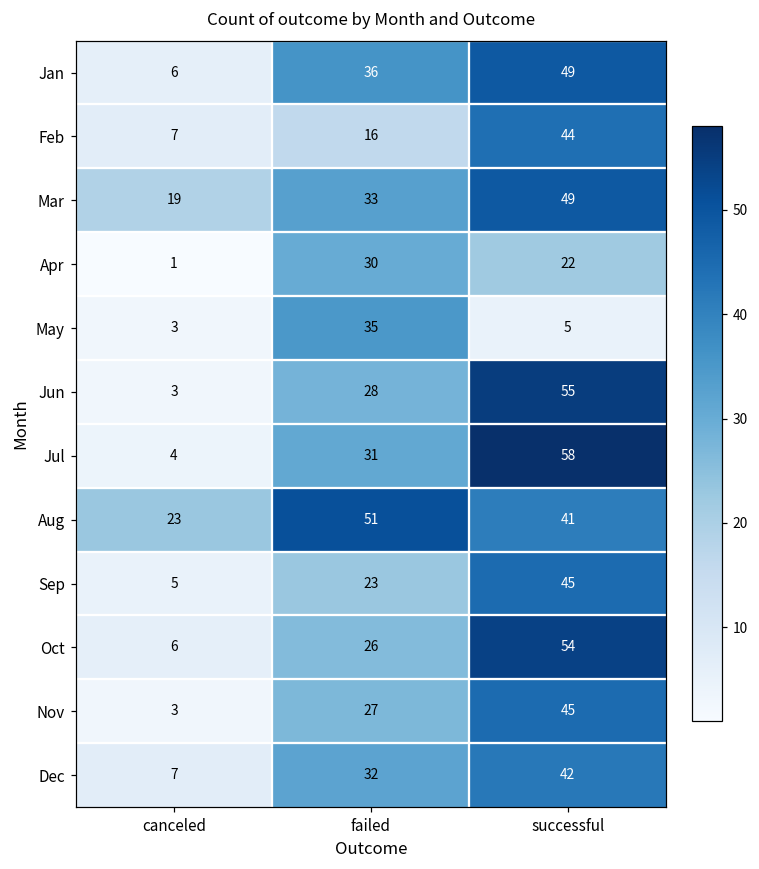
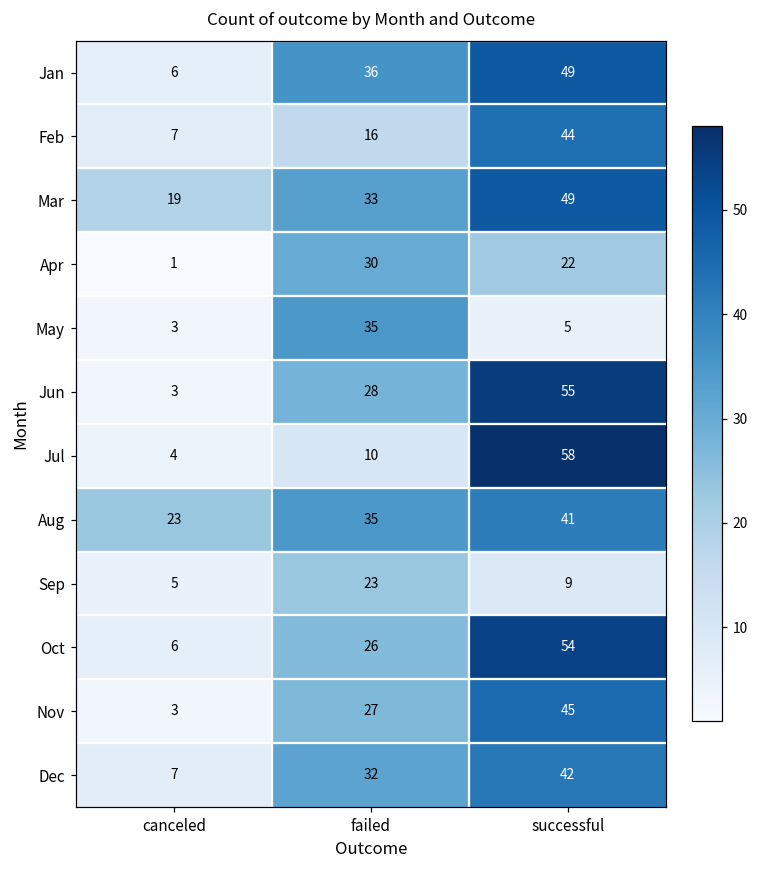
Jul, failed: 31 -> 10
Aug, failed: 51 -> 35
Sep, successful: 45 -> 9
